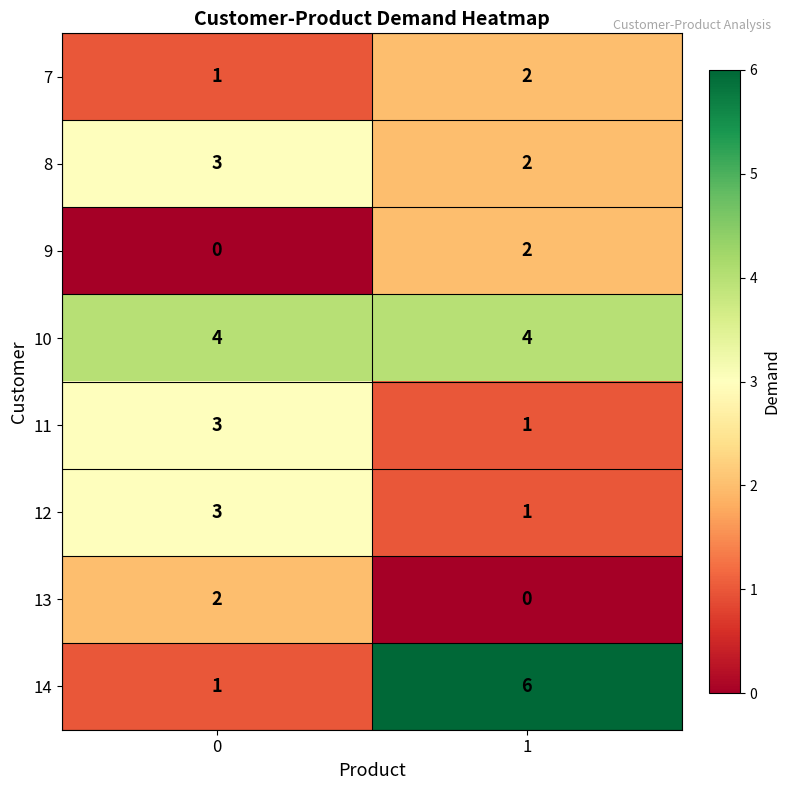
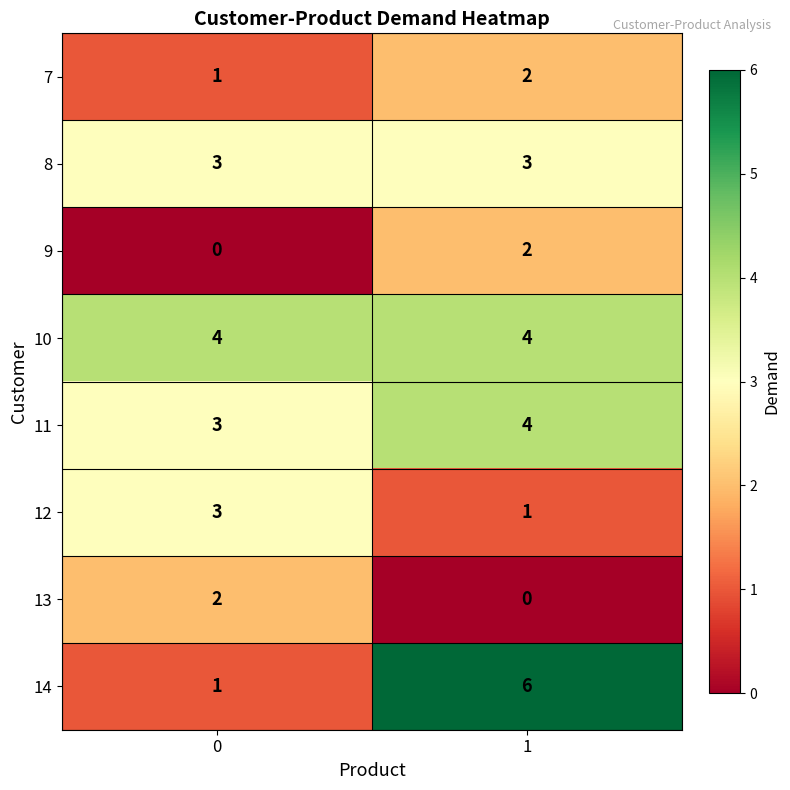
8, 1: 2 -> 3
11, 1: 1 -> 4
